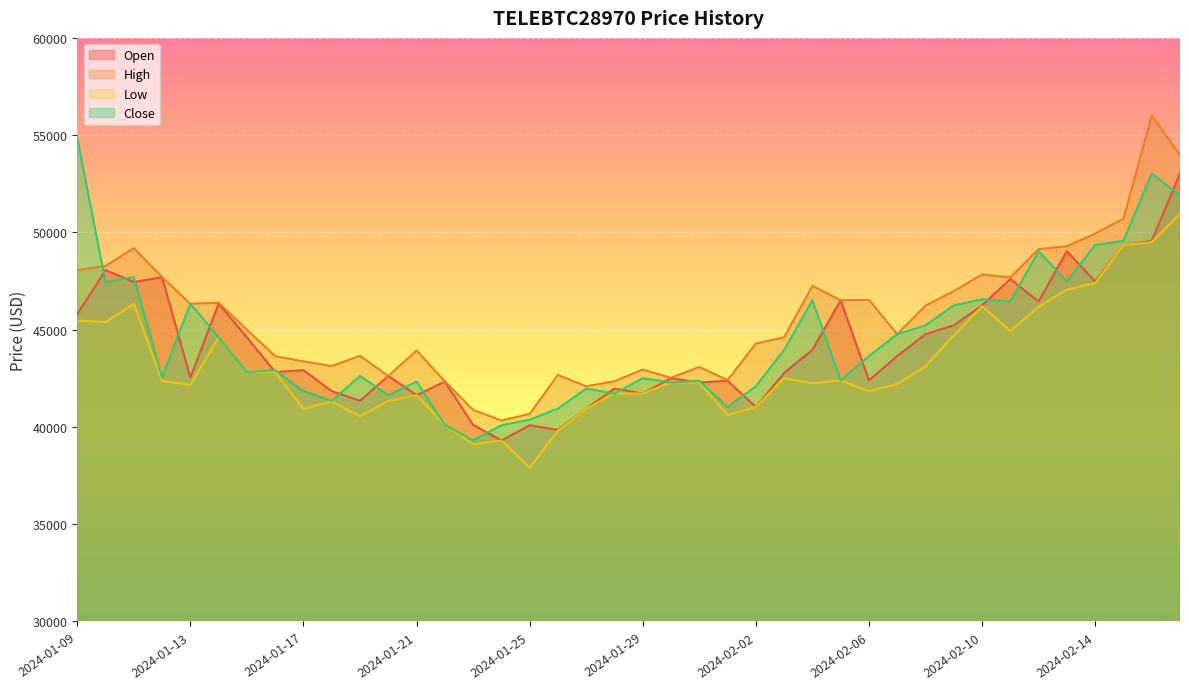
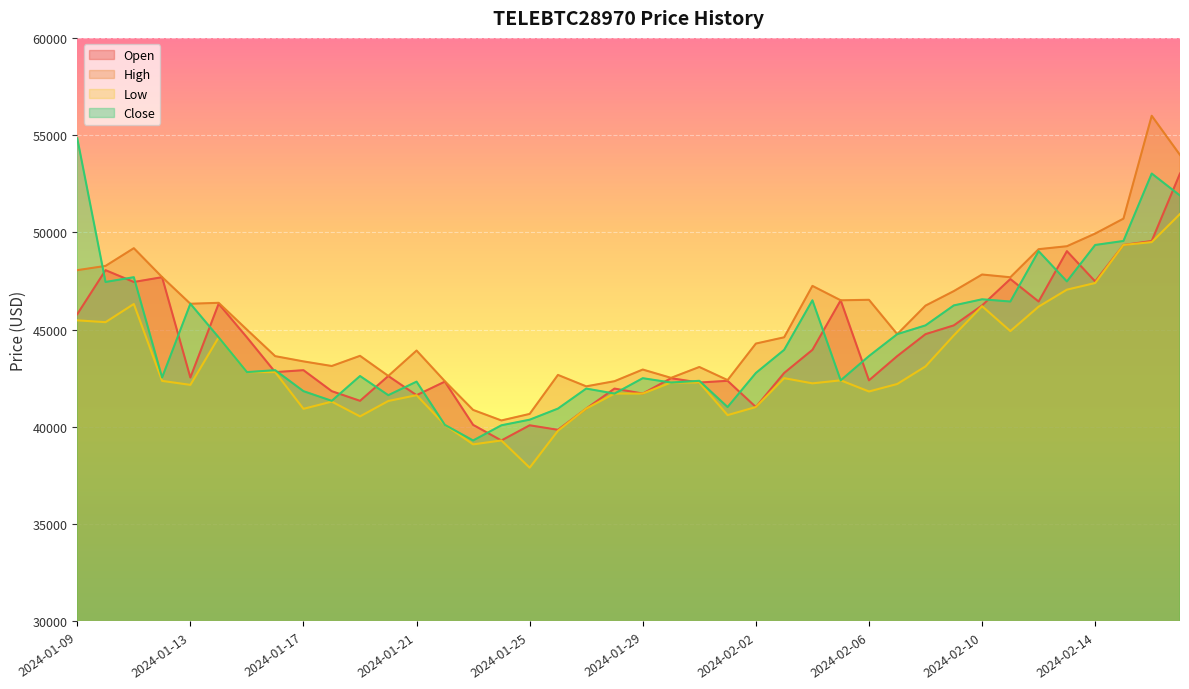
Close, 2024-02-02: 42100 -> 42800
